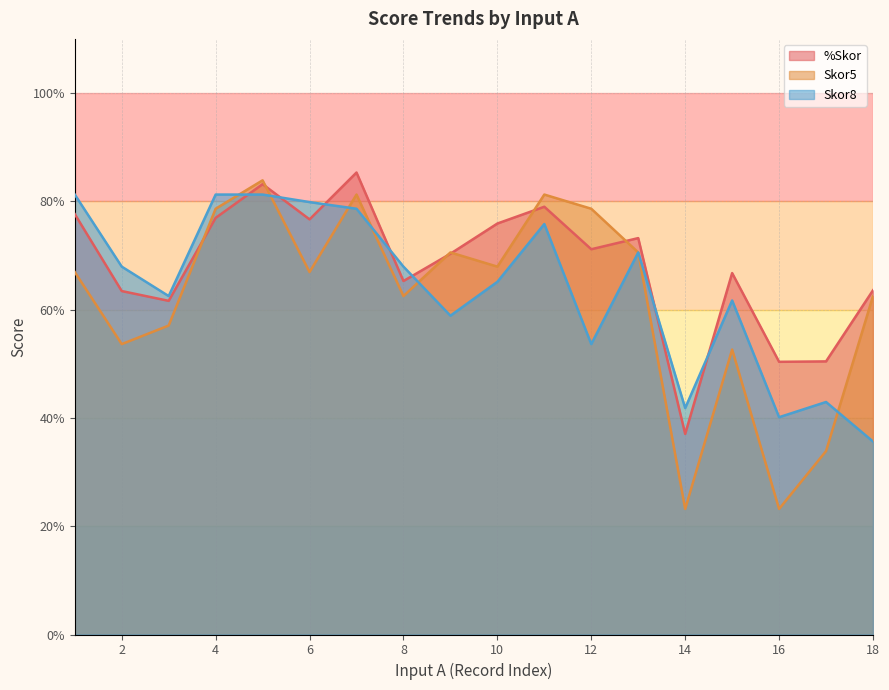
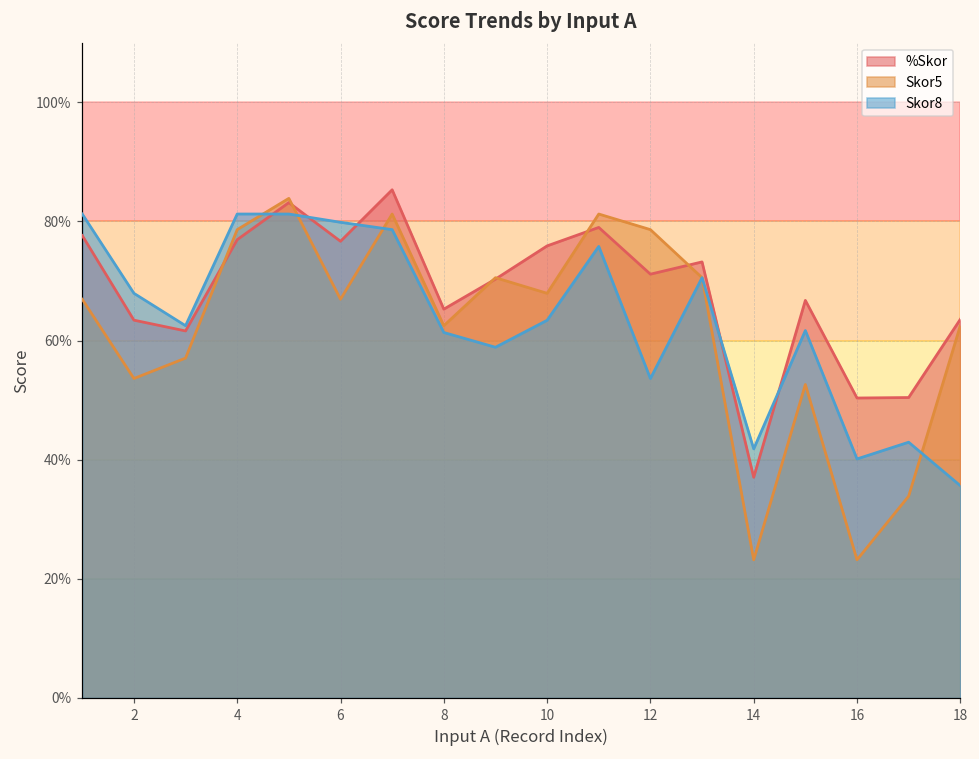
Skor8, 8: 68% -> 61%
Skor8, 10: 65% -> 63%
